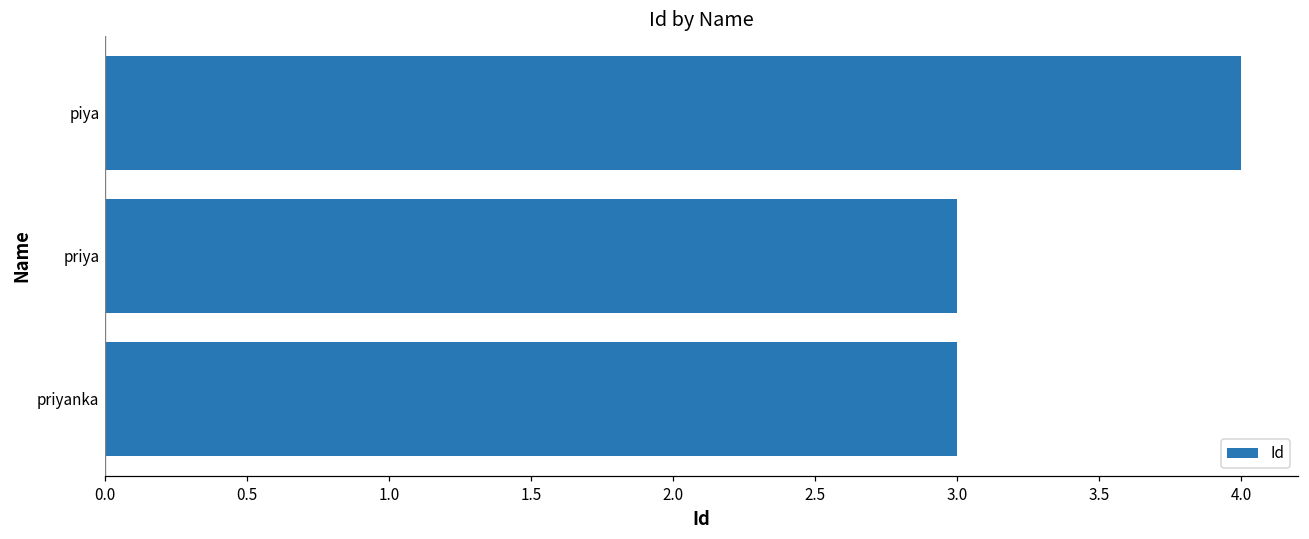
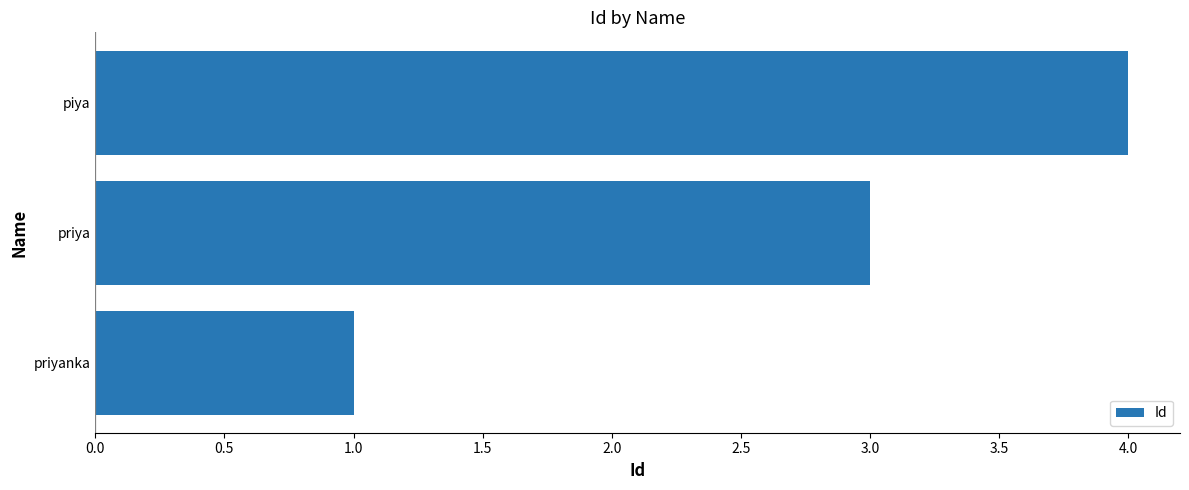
priyanka: 3 -> 1
